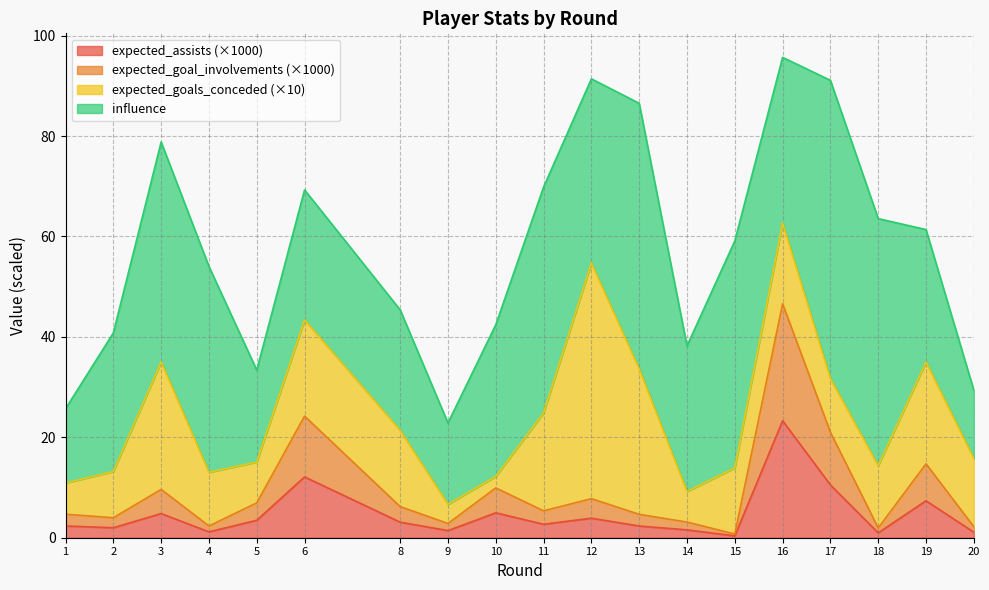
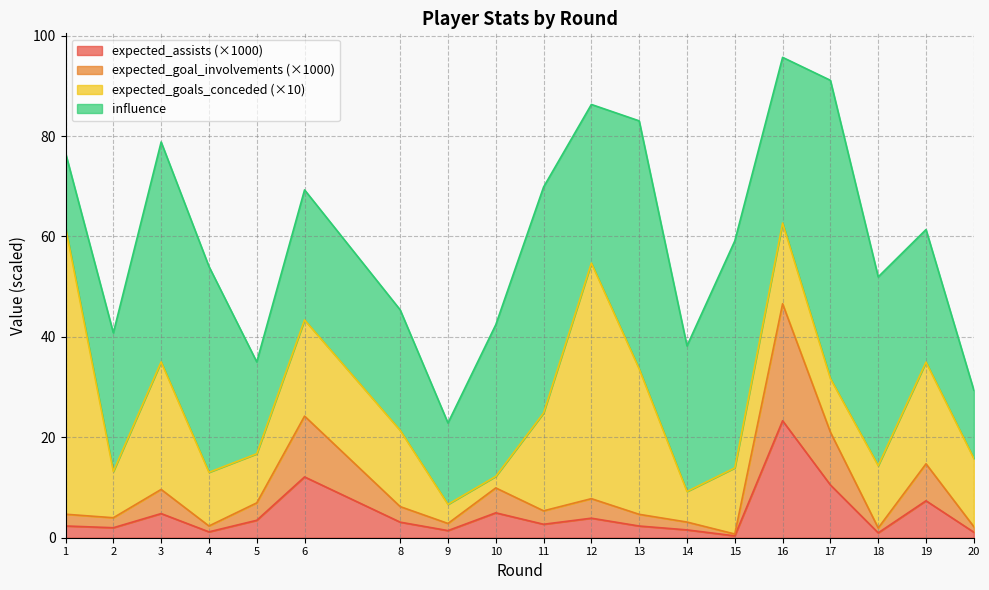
expected_goals_conceded (×10), 1: 6 -> 57
expected_goals_conceded (×10), 5: 8 -> 10
influence, 12: 37 -> 32
influence, 13: 53 -> 49
influence, 18: 49 -> 38
